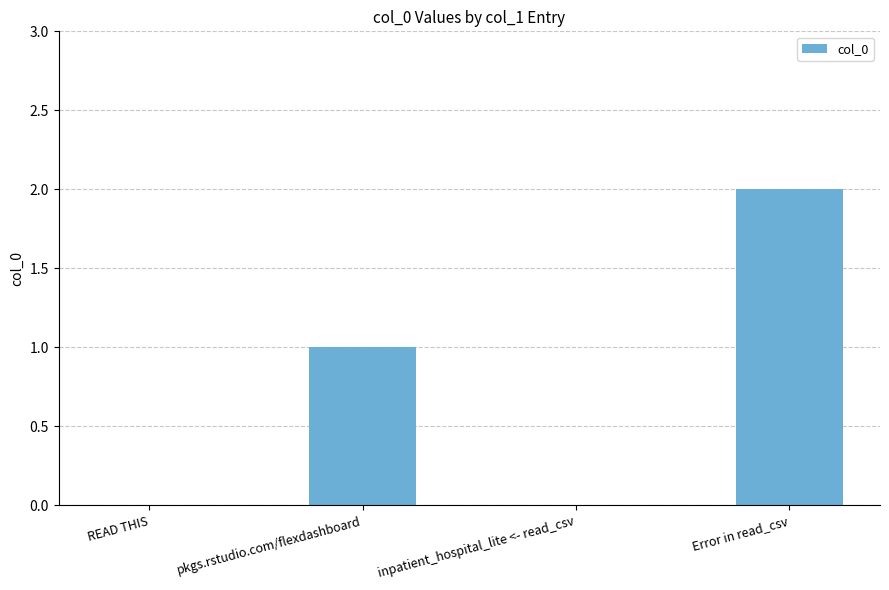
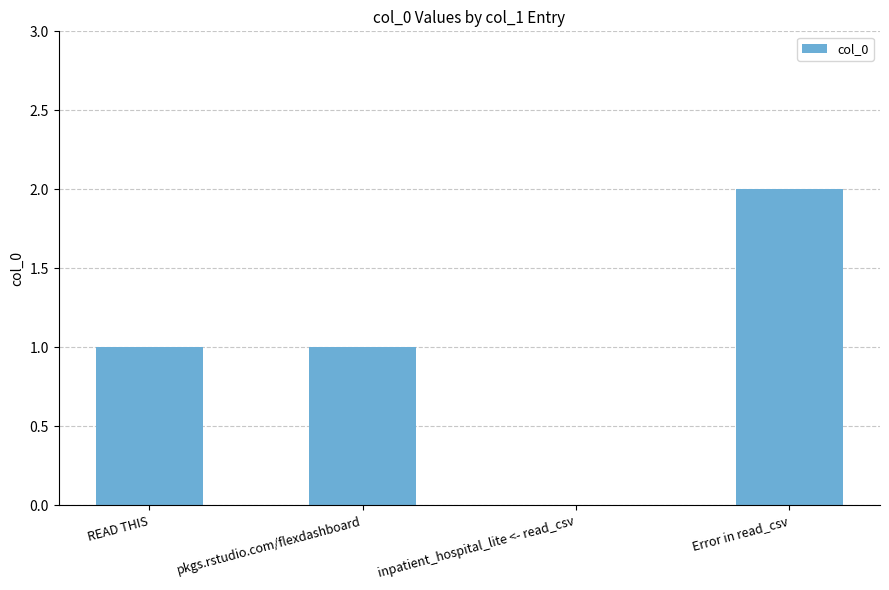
READ THIS: 0 -> 1
